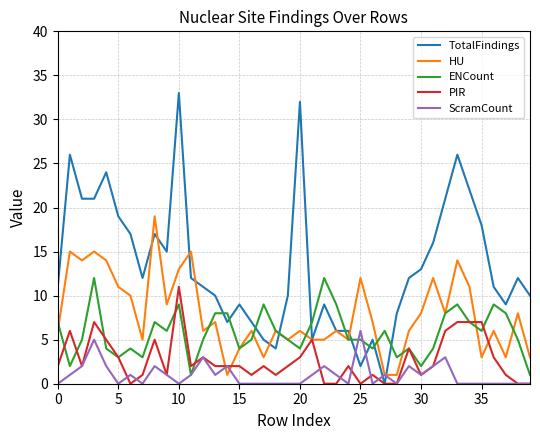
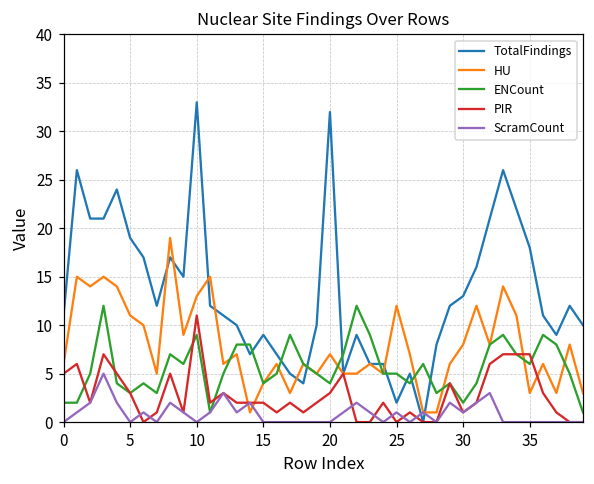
ENCount, 0: 7 -> 2
PIR, 0: 2 -> 5
HU, 20: 6 -> 7
ScramCount, 25: 6 -> 1
